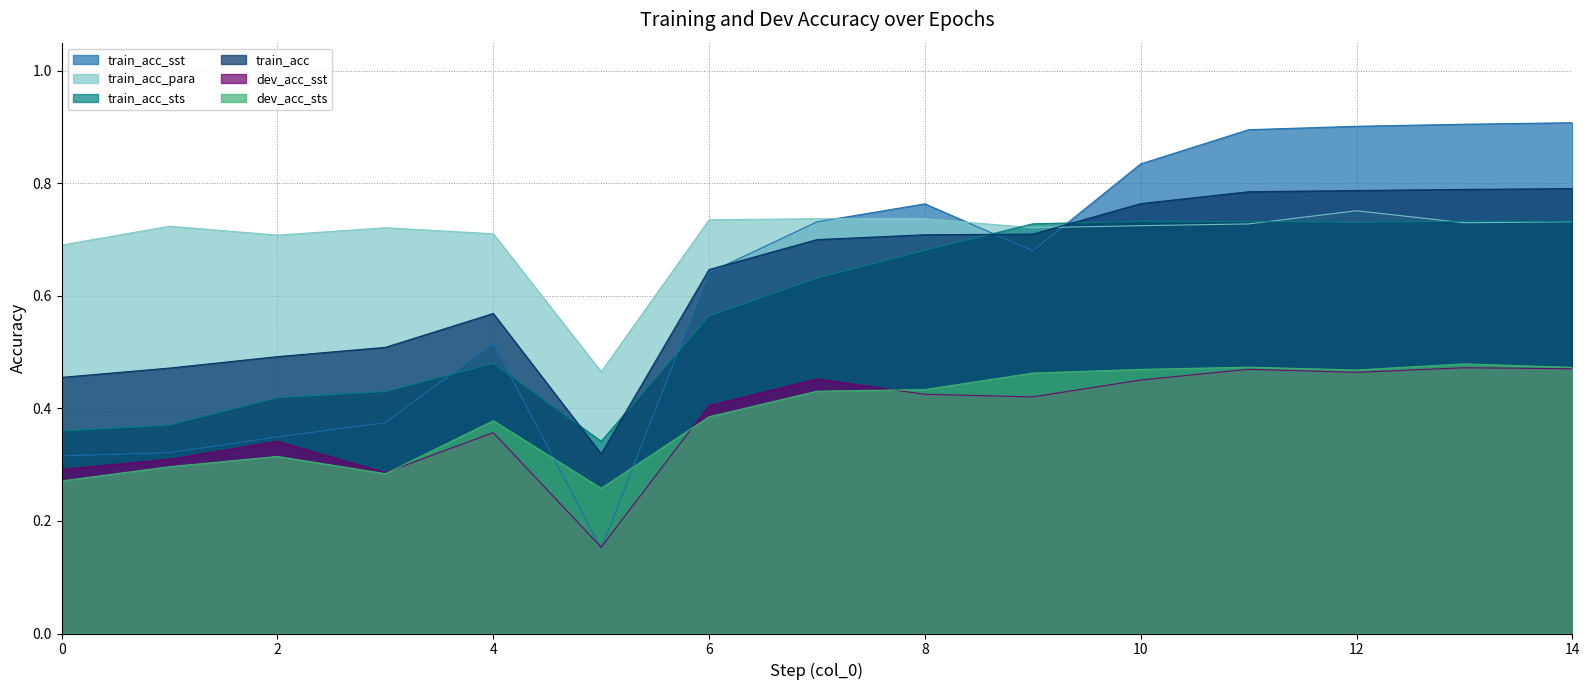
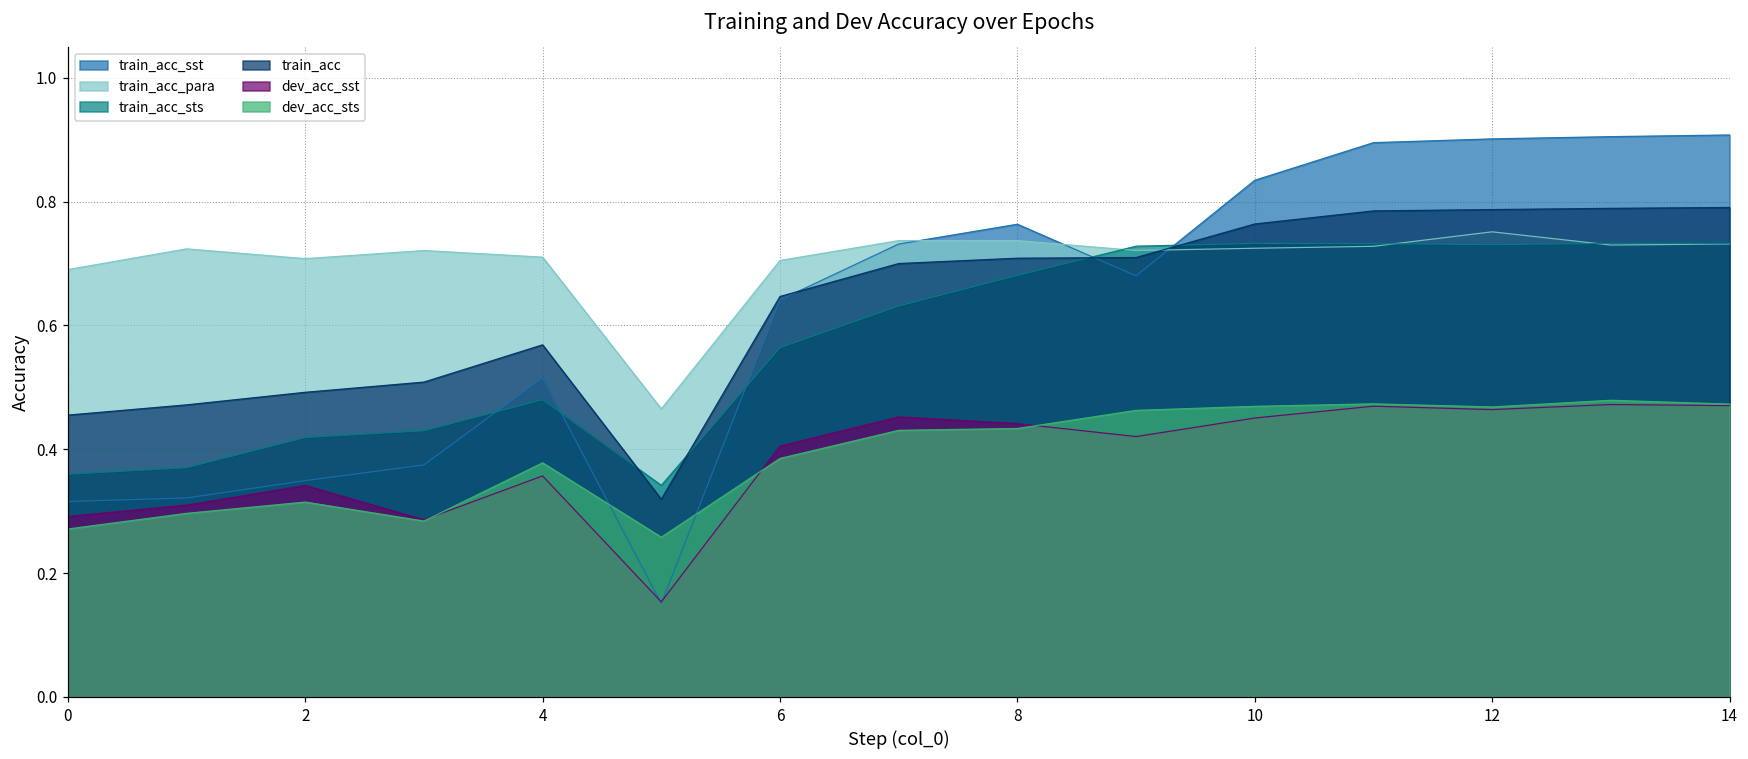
train_acc_para, 6: 0.74 -> 0.71
dev_acc_sst, 8: 0.43 -> 0.44
